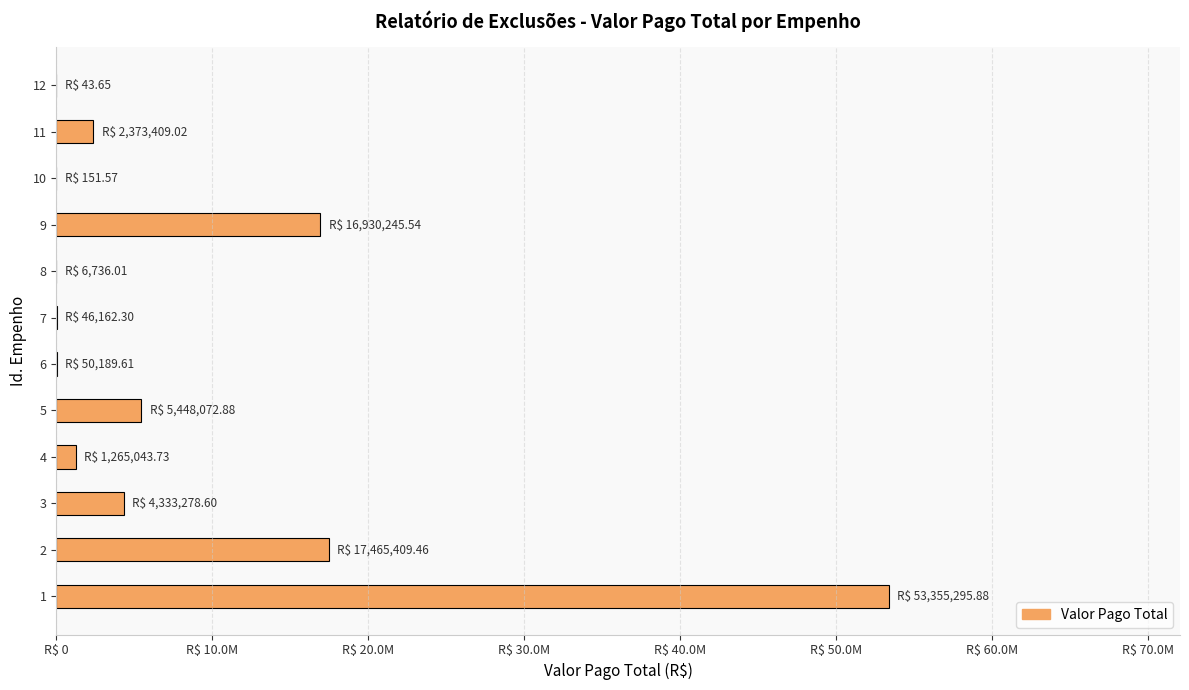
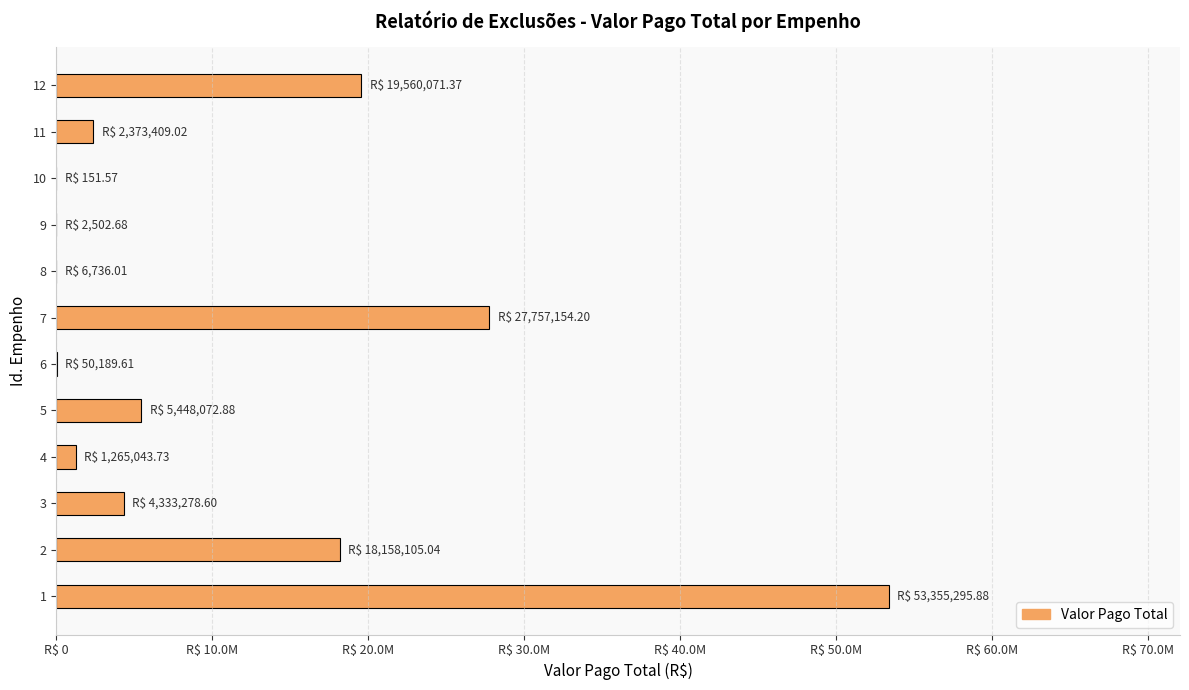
12: 43.65 -> 19,560,071.37
9: 16,930,245.54 -> 2,502.68
7: 46,162.30 -> 27,757,154.20
2: 17,465,409.46 -> 18,158,105.04
